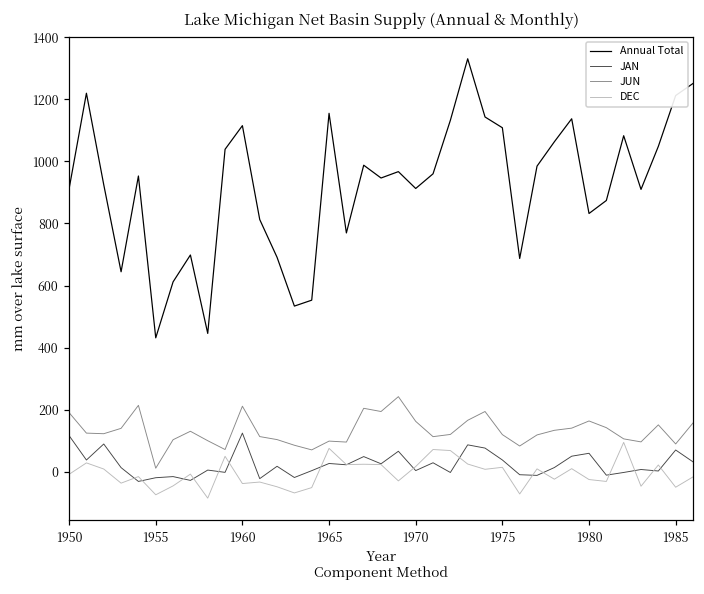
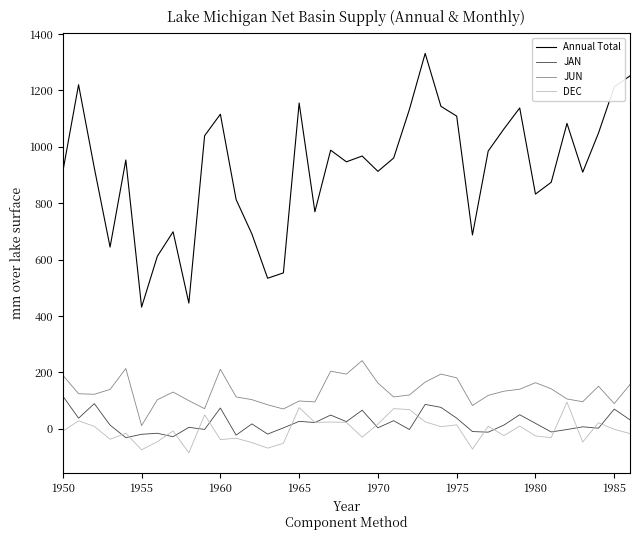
JAN, 1960: 120 -> 70
JUN, 1975: 120 -> 180
JAN, 1980: 60 -> 20
DEC, 1985: -50 -> 0
